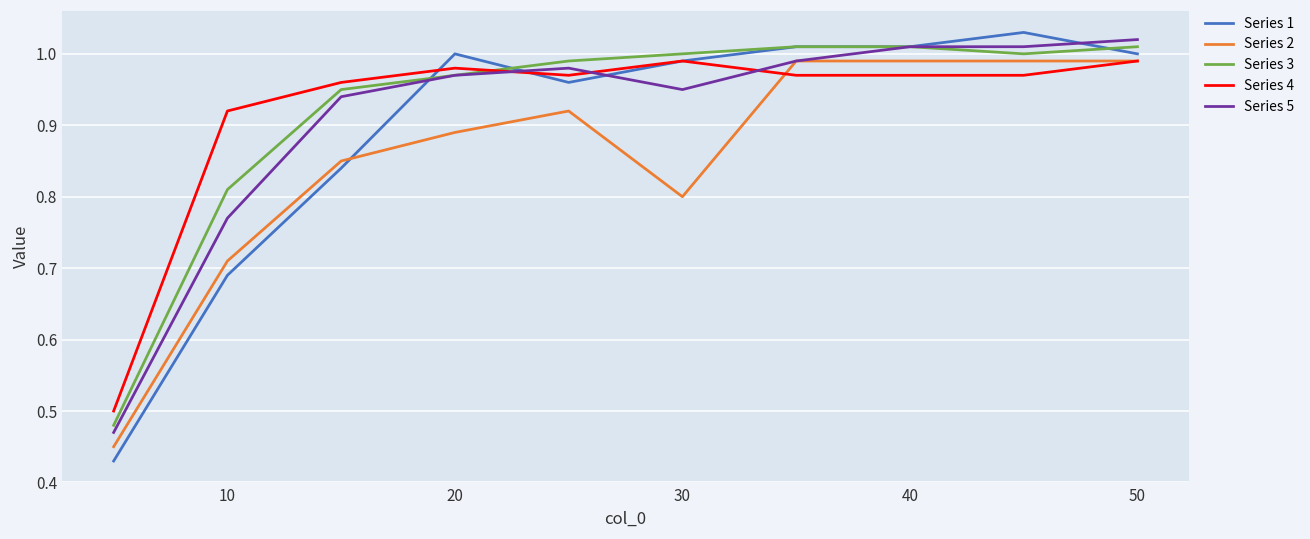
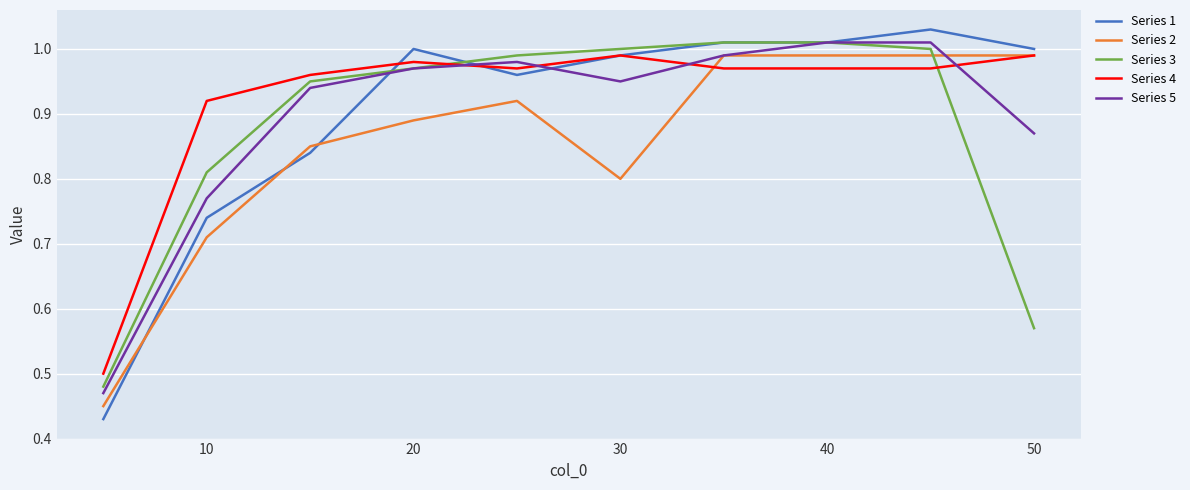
Series 1, 10: 0.69 -> 0.74
Series 3, 50: 1.01 -> 0.57
Series 5, 50: 1.02 -> 0.87
